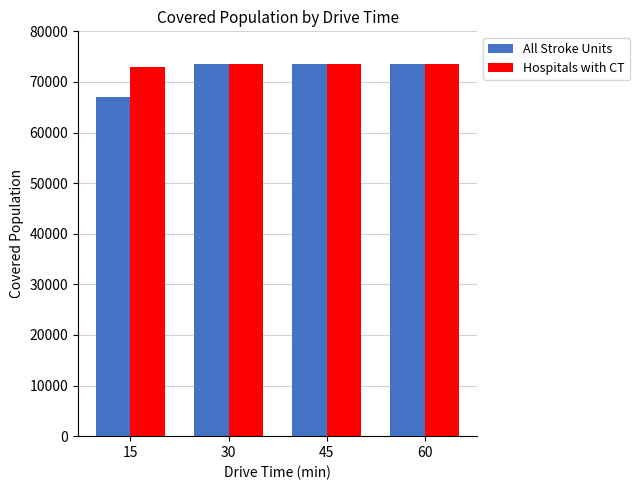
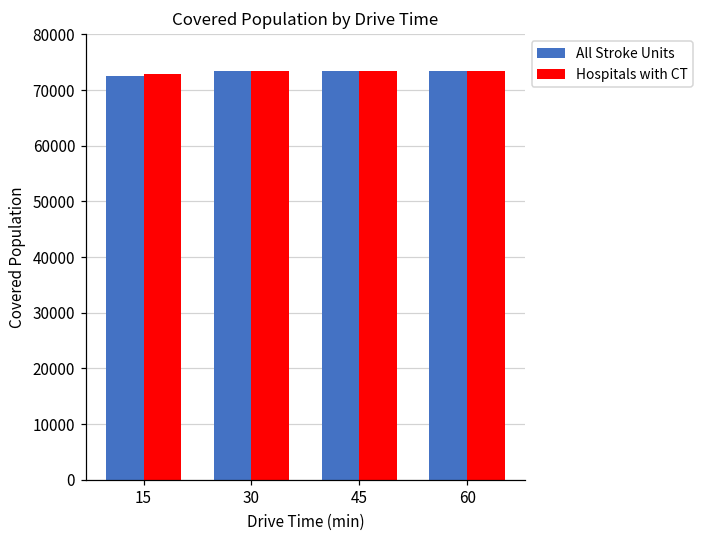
All Stroke Units, 15: 67000 -> 73000
